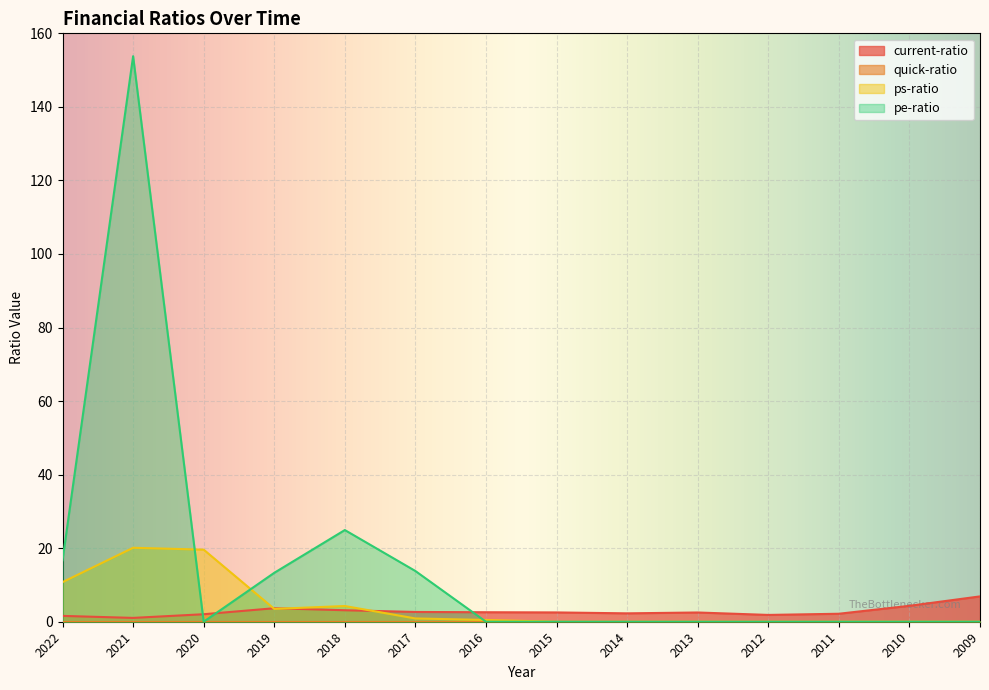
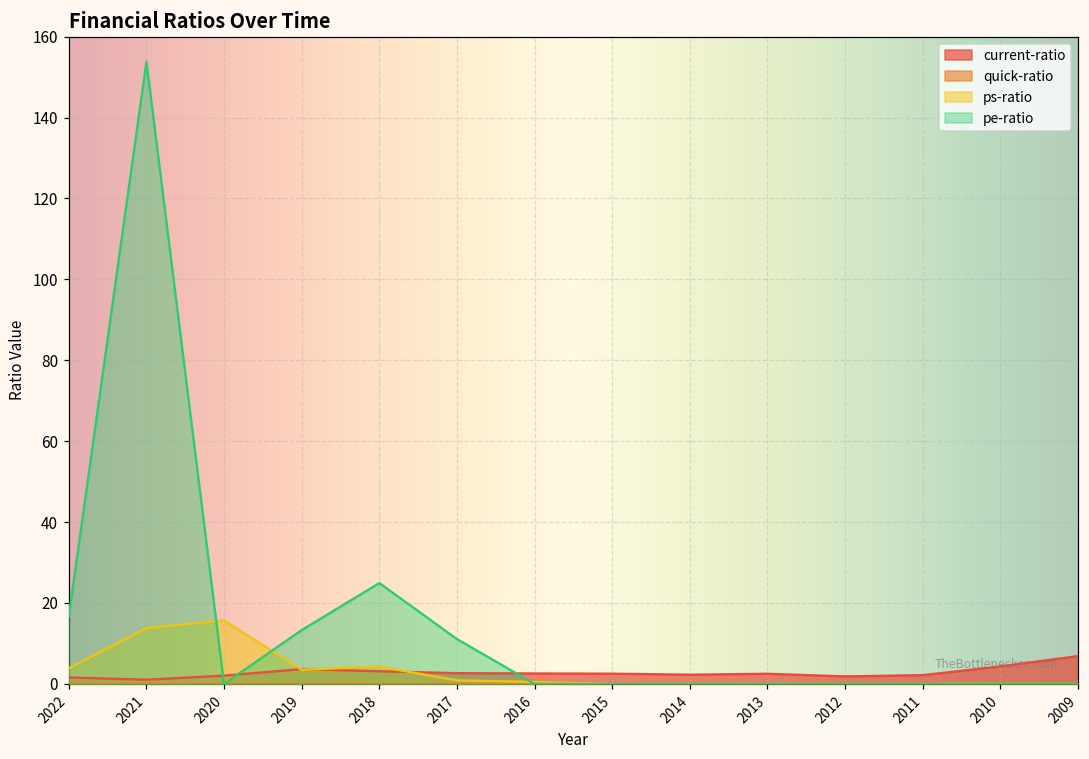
ps-ratio, 2022: 11 -> 4
ps-ratio, 2021: 20 -> 14
ps-ratio, 2020: 20 -> 16
pe-ratio, 2017: 14 -> 11
